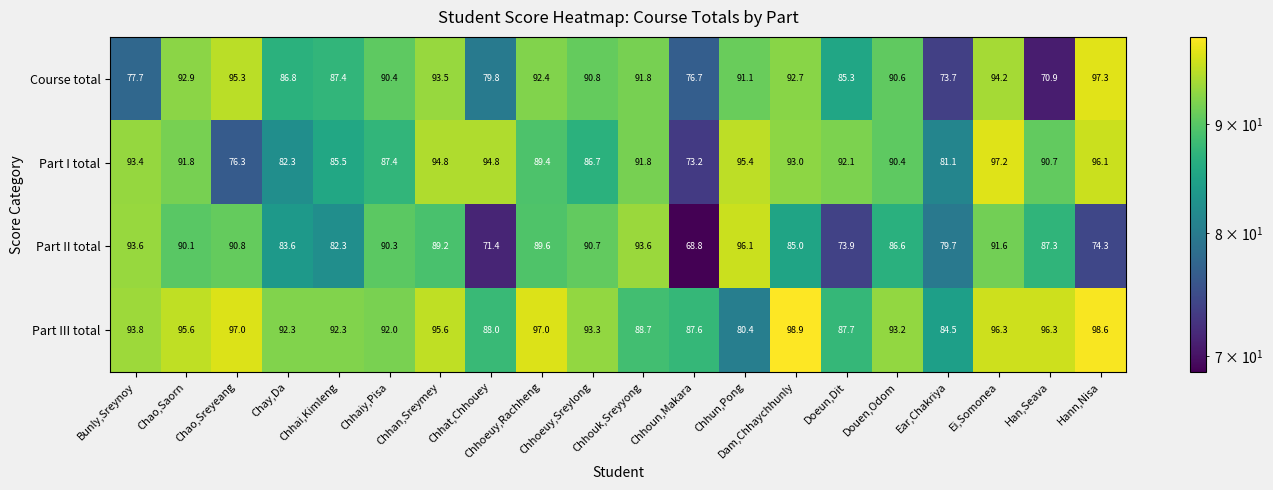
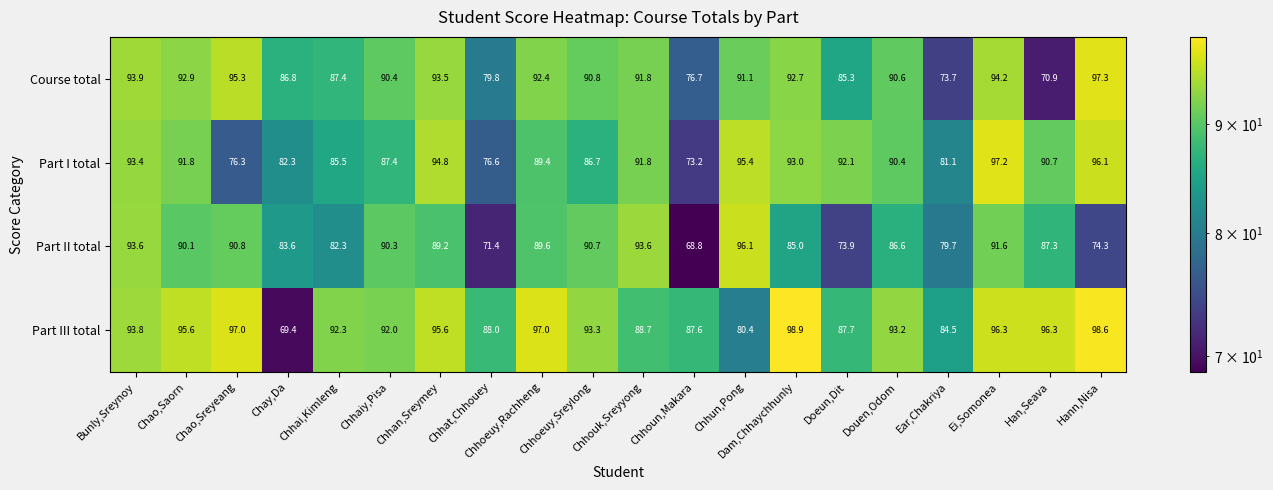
Course total, Bunly,Sreynoy: 77.7 -> 93.9
Part I total, Chhat,Chhouey: 94.8 -> 76.6
Part III total, Chay,Da: 92.3 -> 69.4
